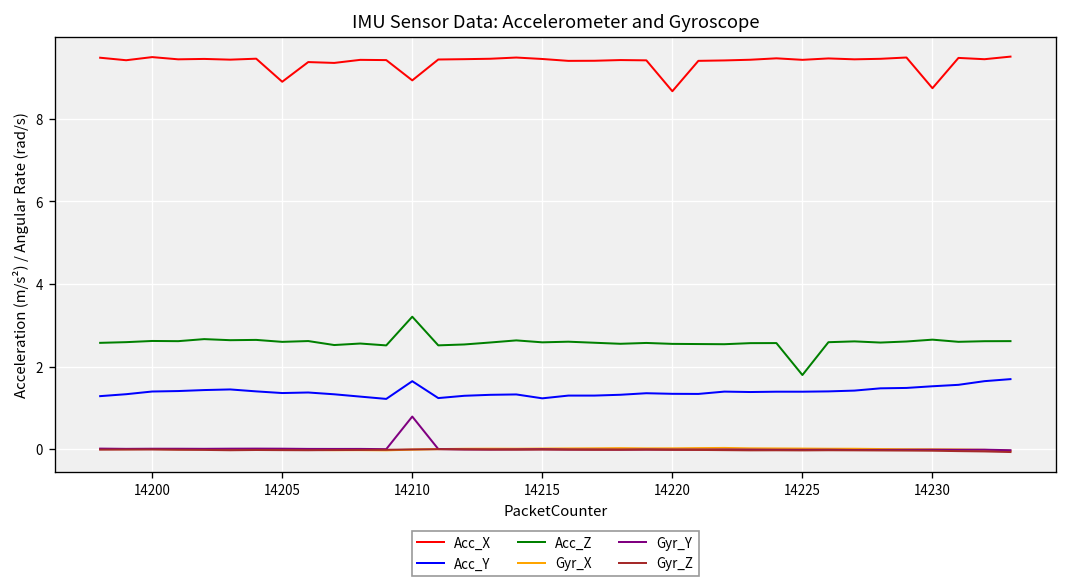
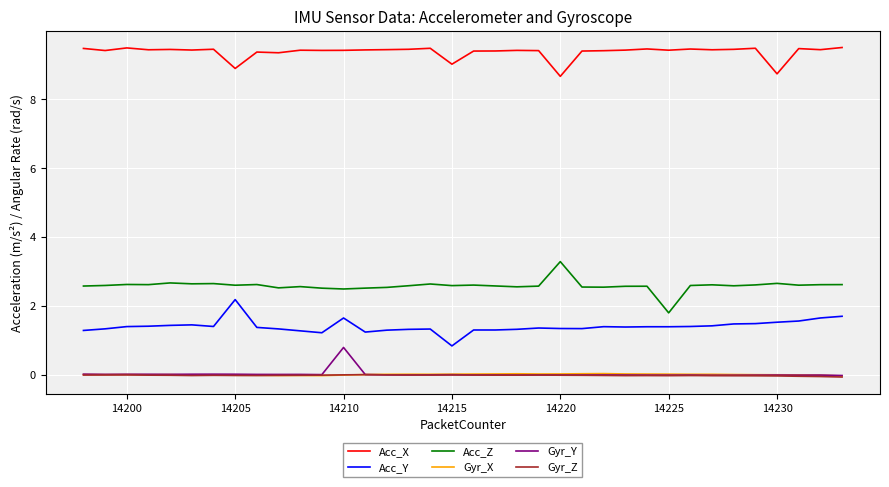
Acc_Y, 14205: 1.4 -> 2.2
Acc_X, 14210: 8.9 -> 9.4
Acc_Z, 14210: 3.2 -> 2.5
Acc_X, 14215: 9.5 -> 9.0
Acc_Y, 14215: 1.2 -> 0.8
Acc_Z, 14220: 2.6 -> 3.3
